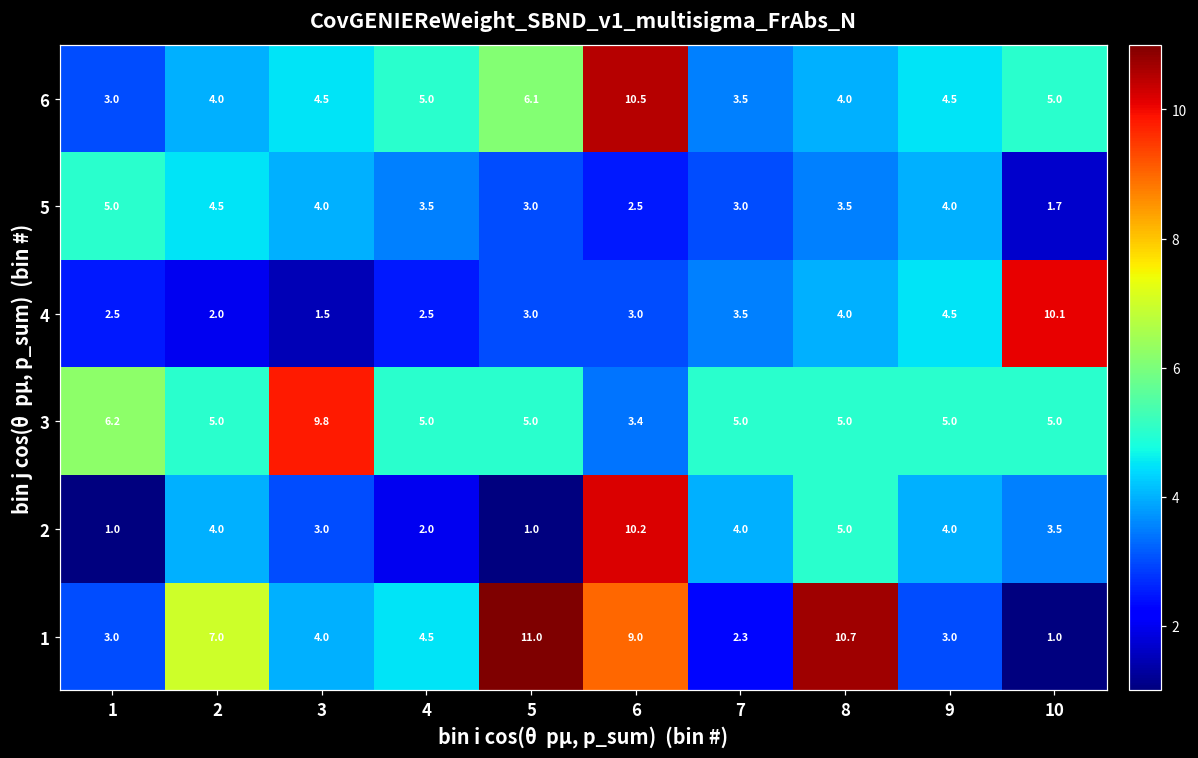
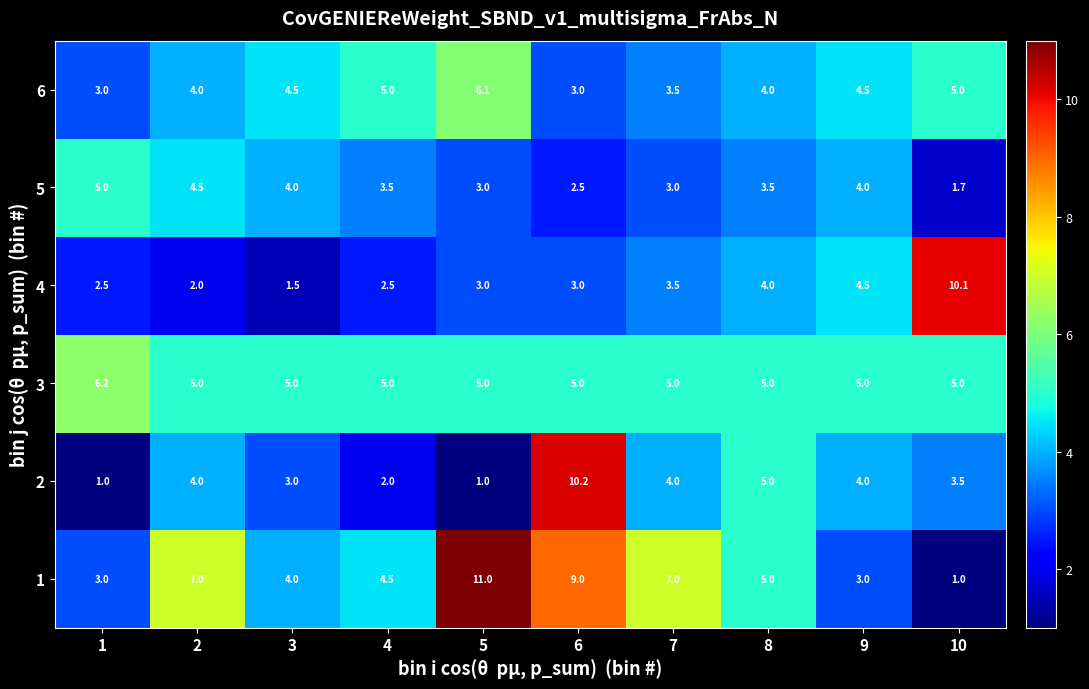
6, 6: 10.5 -> 3.0
3, 3: 9.8 -> 5.0
3, 6: 3.4 -> 5.0
1, 7: 2.3 -> 7.0
1, 8: 10.7 -> 5.0
